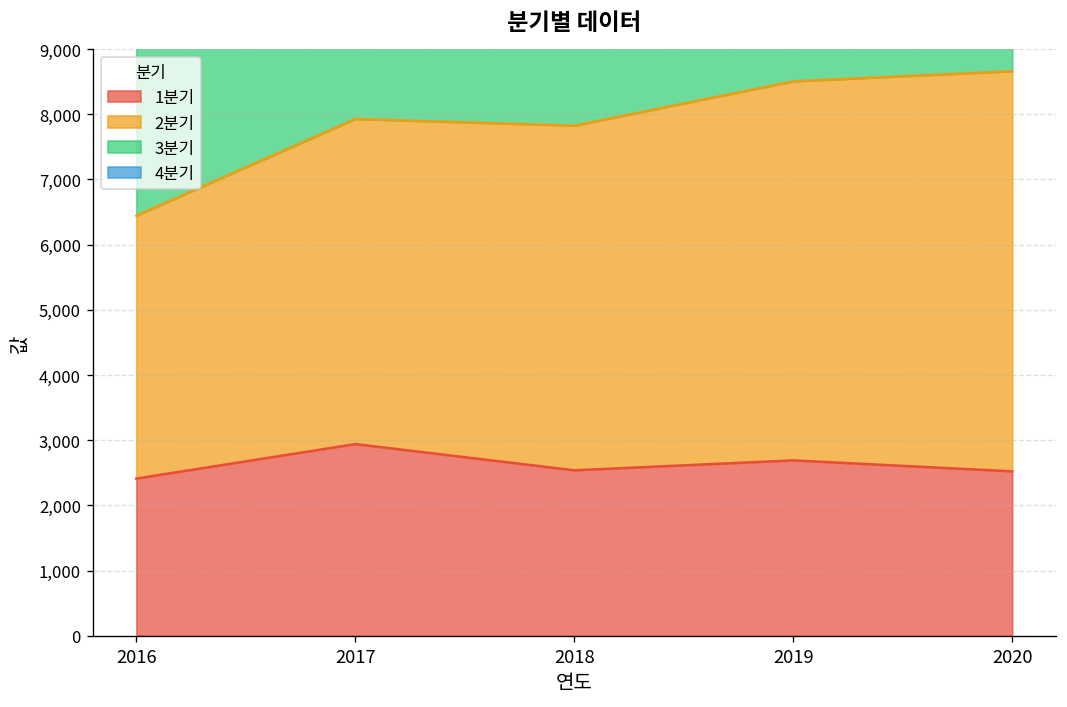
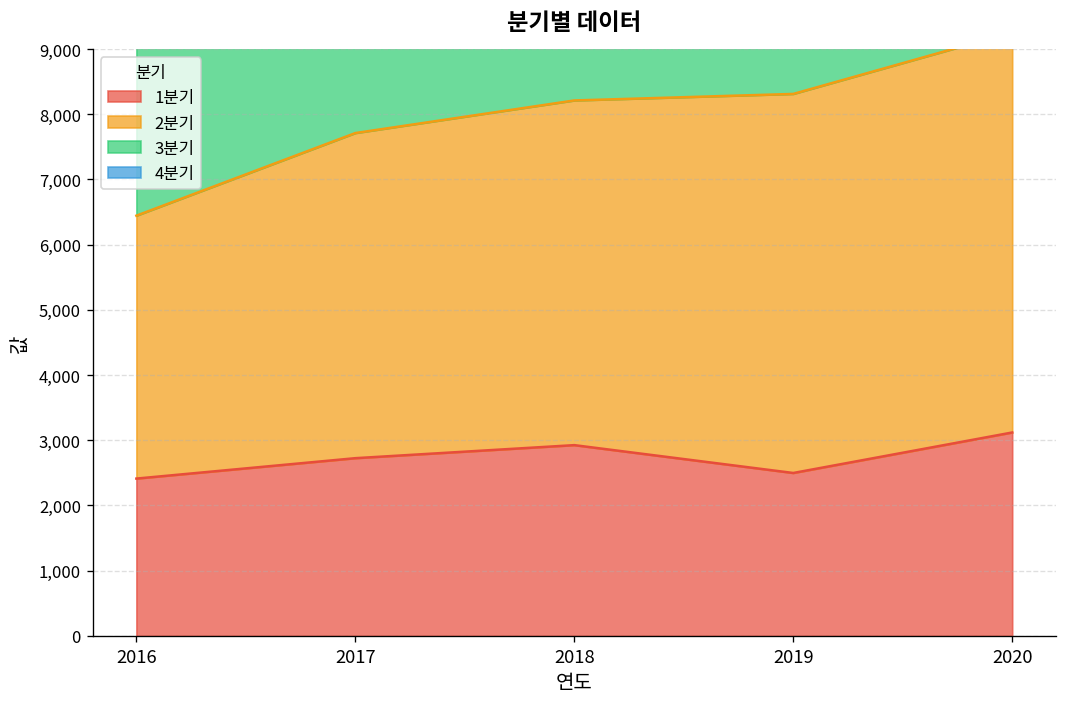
1분기, 2017: 2,900 -> 2,700
1분기, 2018: 2,500 -> 2,900
1분기, 2019: 2,700 -> 2,500
1분기, 2020: 2,500 -> 3,100
